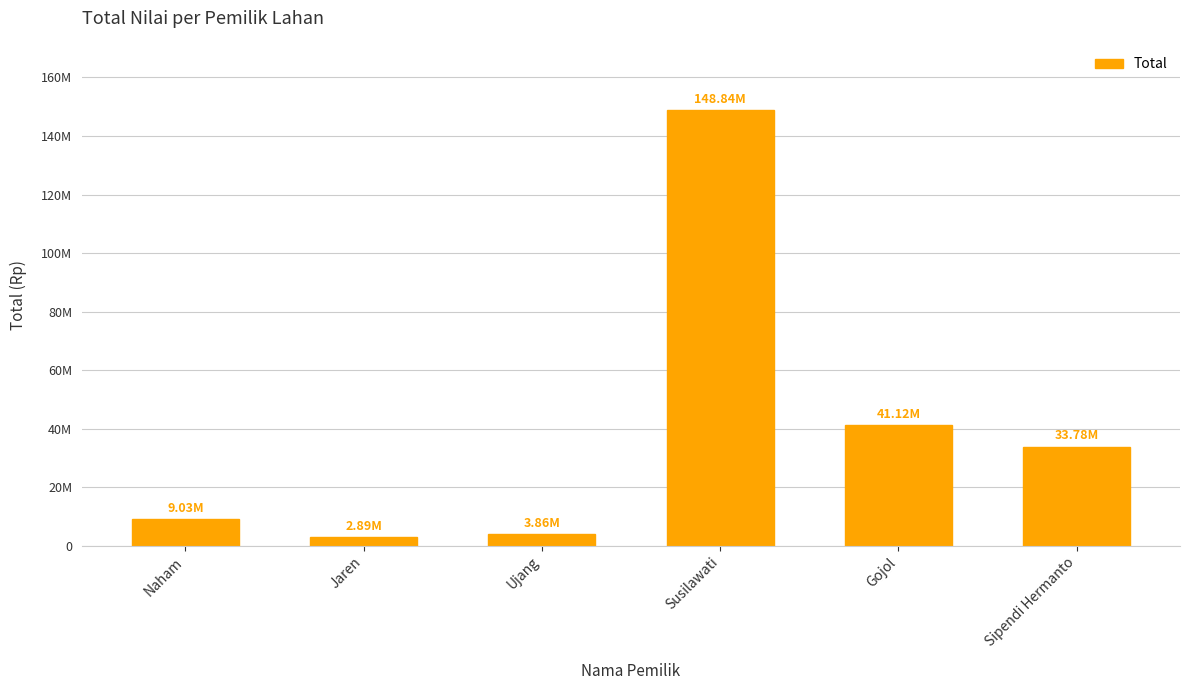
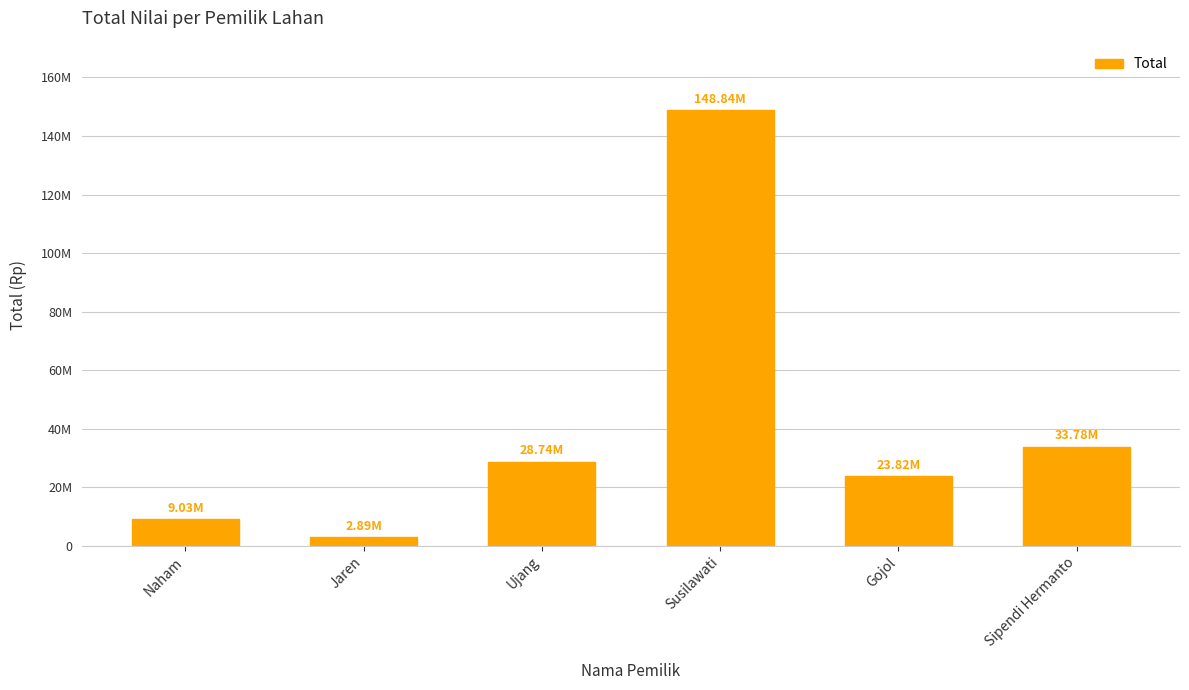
Ujang: 3.86M -> 28.74M
Gojol: 41.12M -> 23.82M
